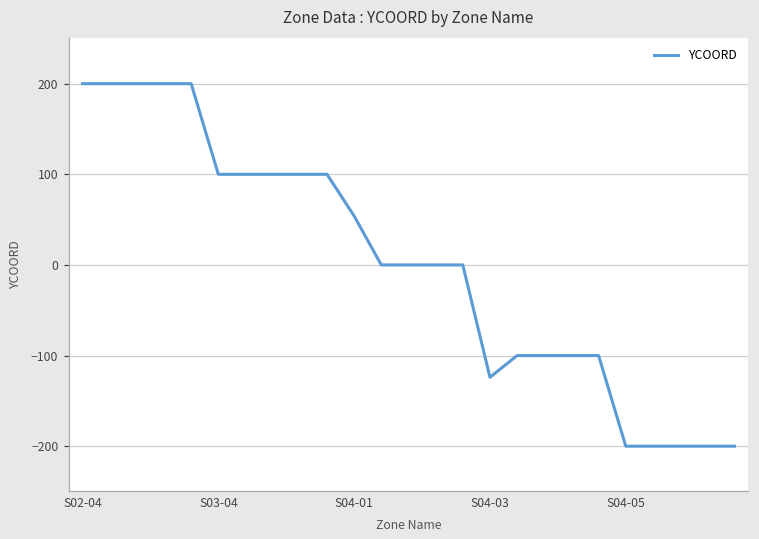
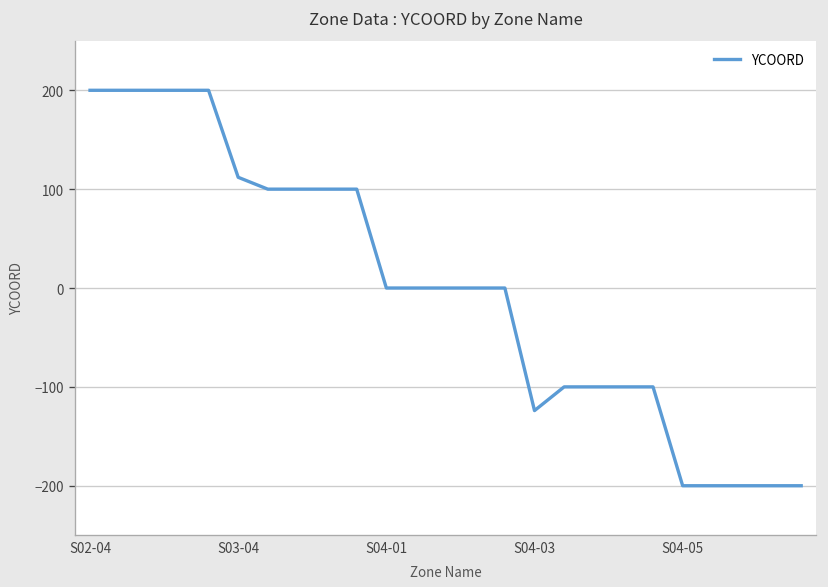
S03-04: 100 -> 110
S04-01: 50 -> 0
